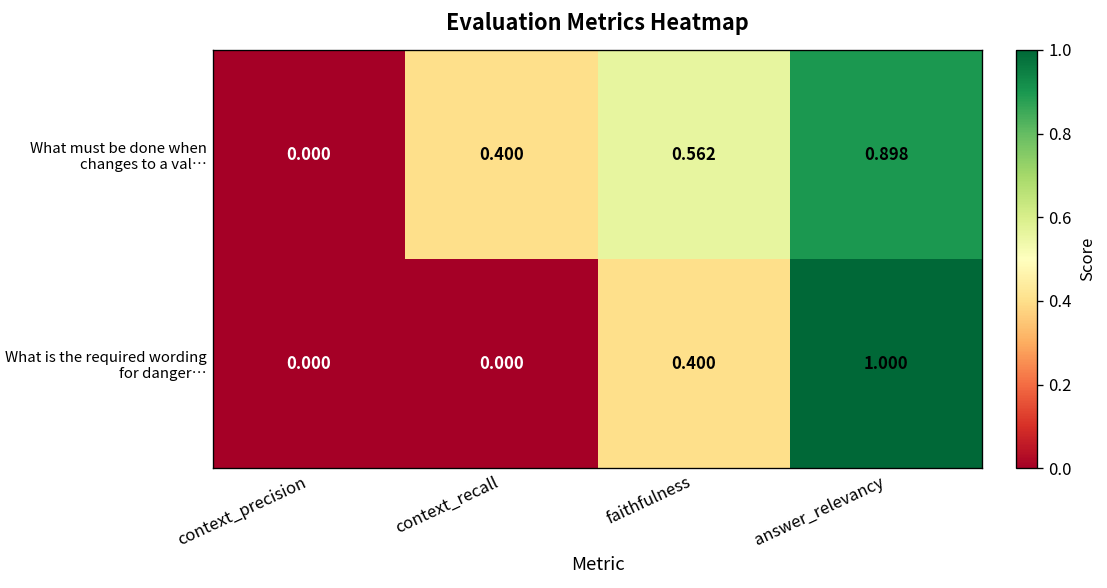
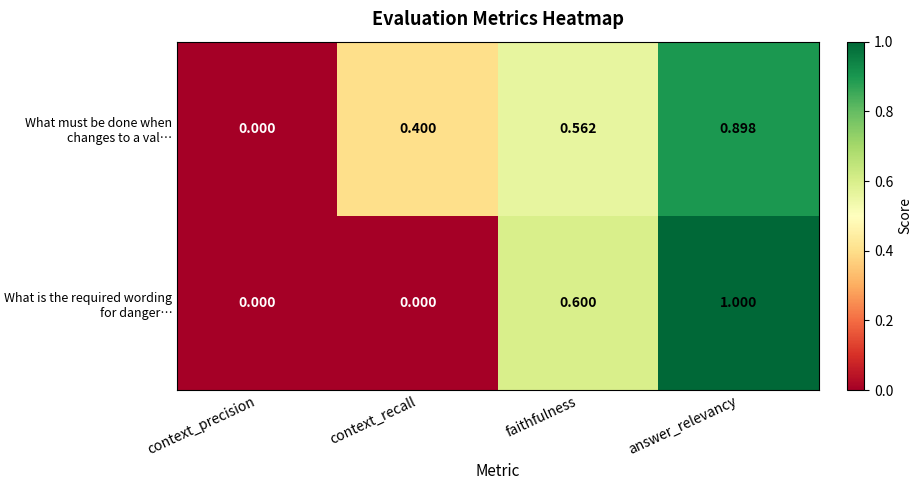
What is the required wording for danger…, faithfulness: 0.400 -> 0.600
